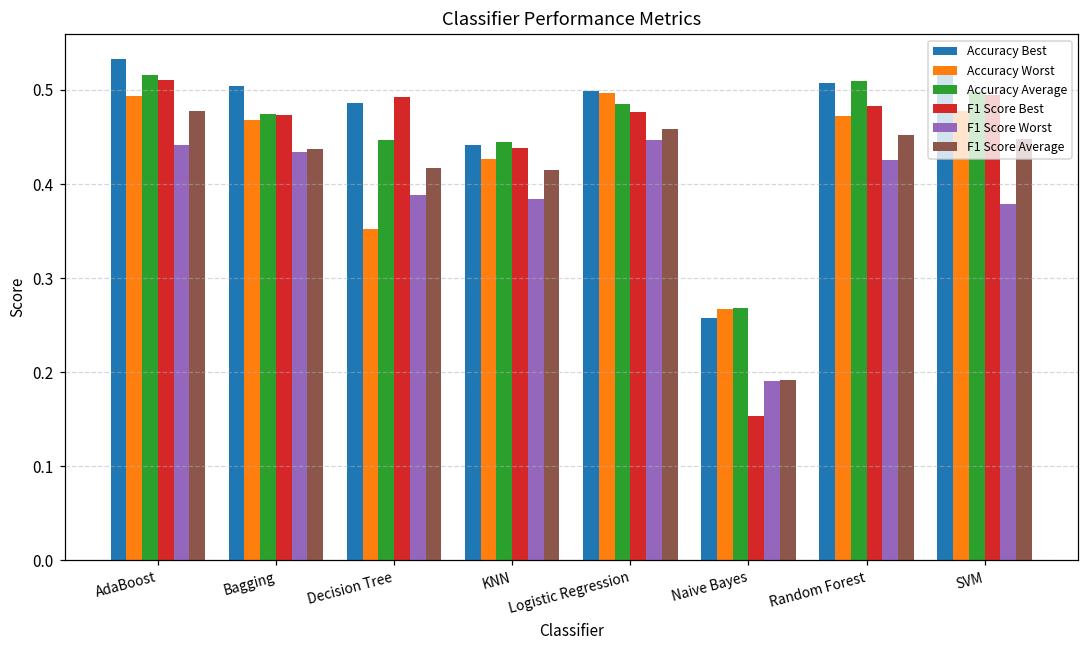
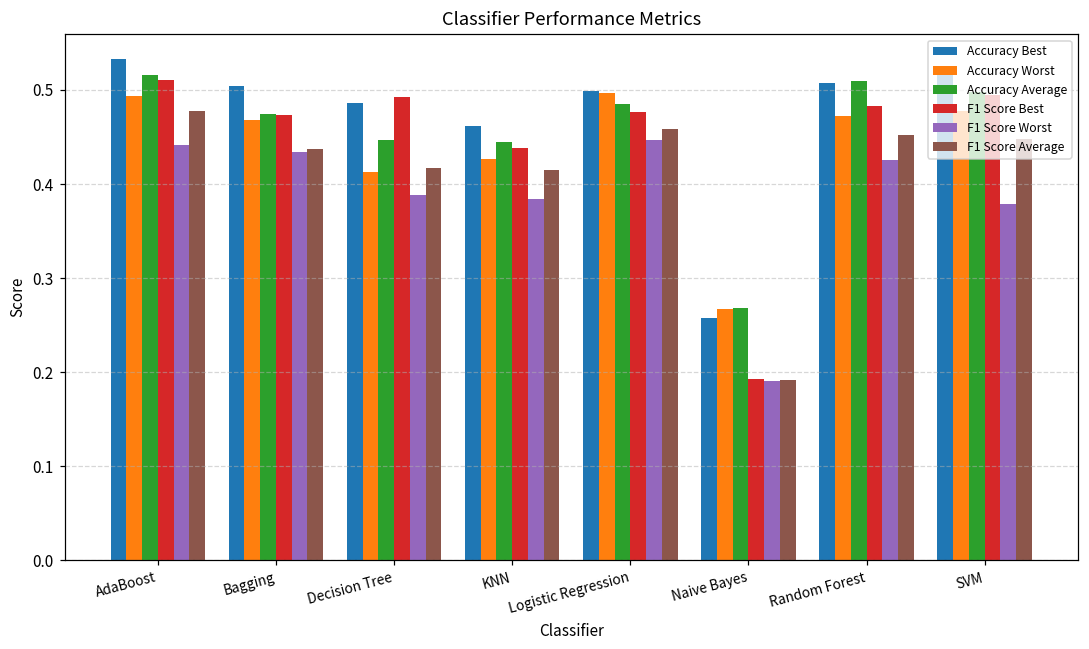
Accuracy Worst, Decision Tree: 0.35 -> 0.41
Accuracy Best, KNN: 0.44 -> 0.46
F1 Score Best, Naive Bayes: 0.15 -> 0.19
